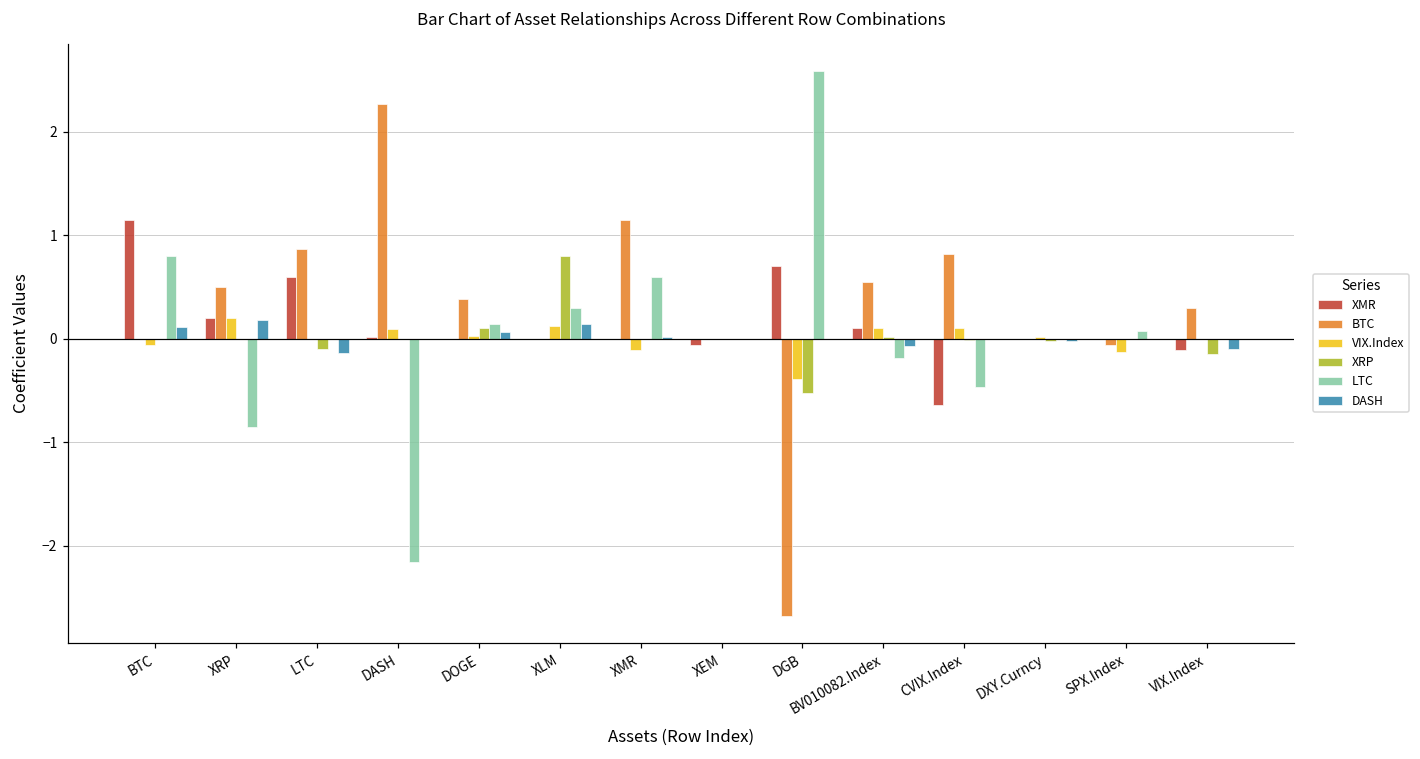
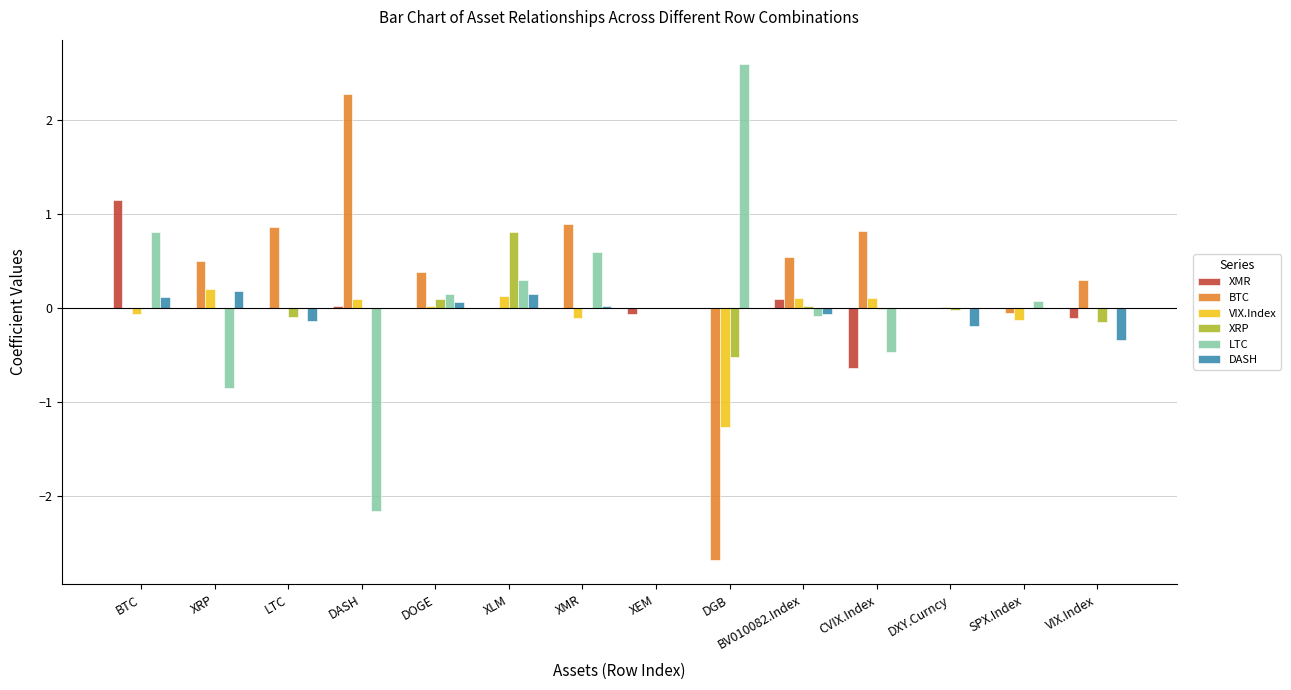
XMR, XRP: 0.2 -> 0.0
XMR, LTC: 0.6 -> 0.0
BTC, XMR: 1.1 -> 0.9
XMR, DGB: 0.7 -> 0.0
VIX.Index, DGB: -0.4 -> -1.3
LTC, BV010082.Index: -0.2 -> -0.1
DASH, DXY.Curncy: 0.0 -> -0.2
DASH, VIX.Index: -0.1 -> -0.3
